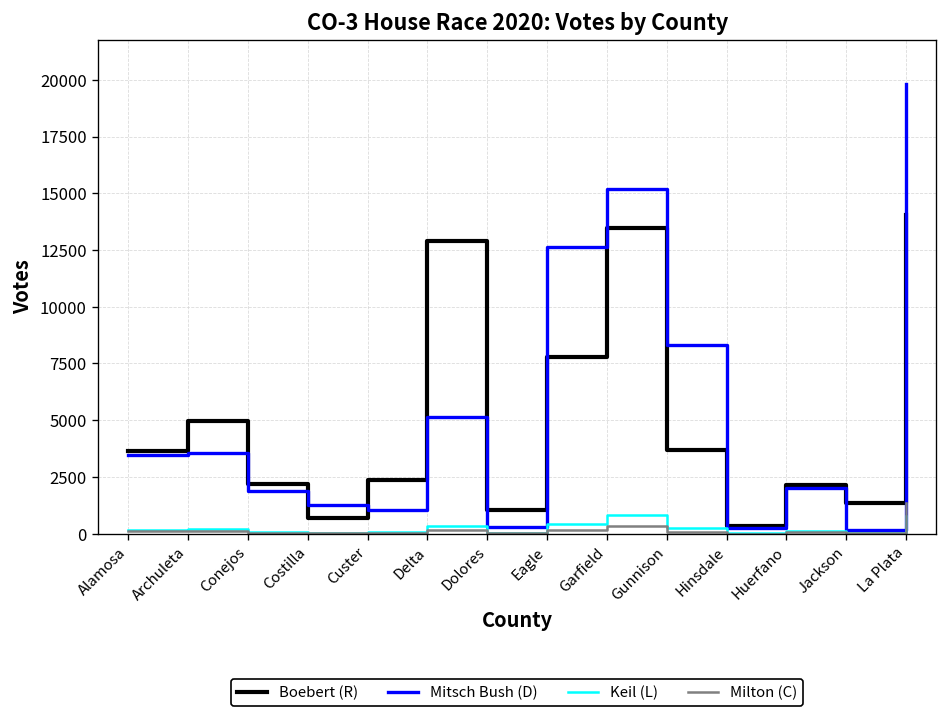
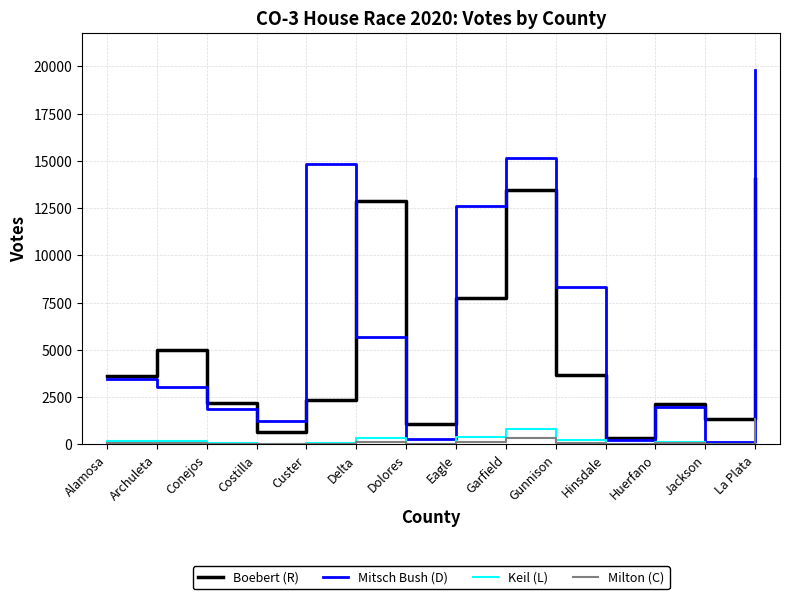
Mitsch Bush (D), Archuleta: 3500 -> 3000
Mitsch Bush (D), Custer: 1000 -> 14800
Mitsch Bush (D), Delta: 5100 -> 5700
